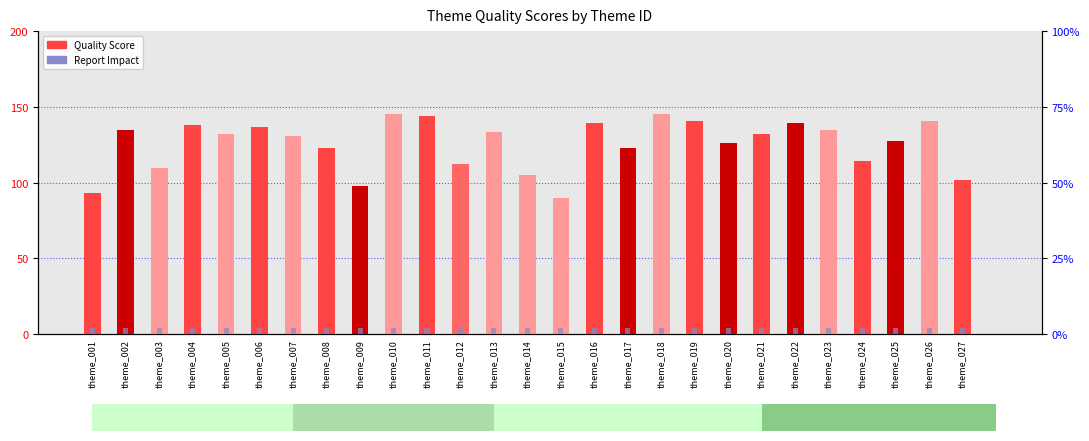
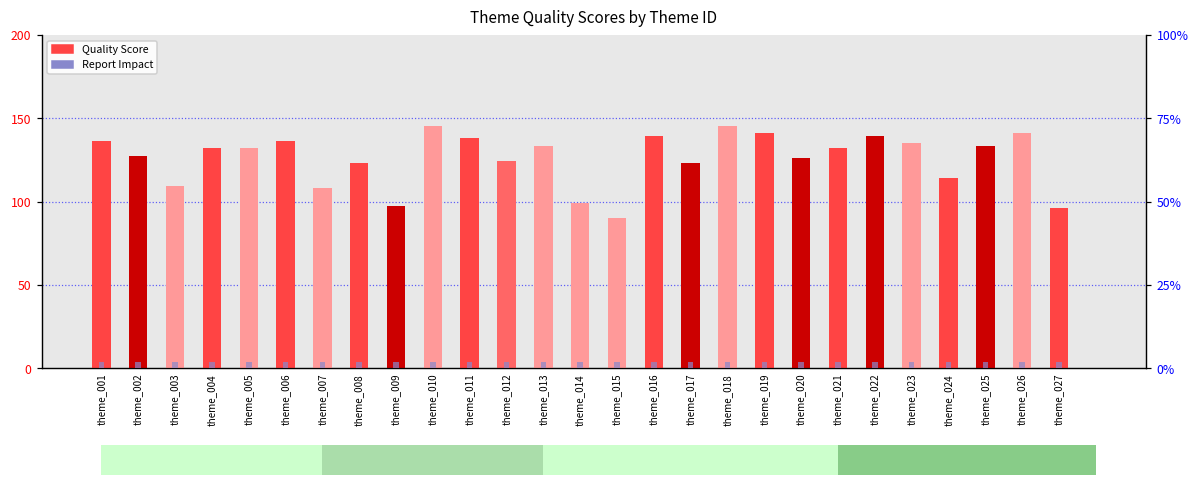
Quality Score, theme_001: 93 -> 137
Quality Score, theme_002: 135 -> 128
Quality Score, theme_004: 138 -> 132
Quality Score, theme_007: 131 -> 108
Quality Score, theme_011: 144 -> 138
Quality Score, theme_012: 113 -> 125
Quality Score, theme_014: 105 -> 99
Quality Score, theme_025: 128 -> 134
Quality Score, theme_027: 102 -> 96
